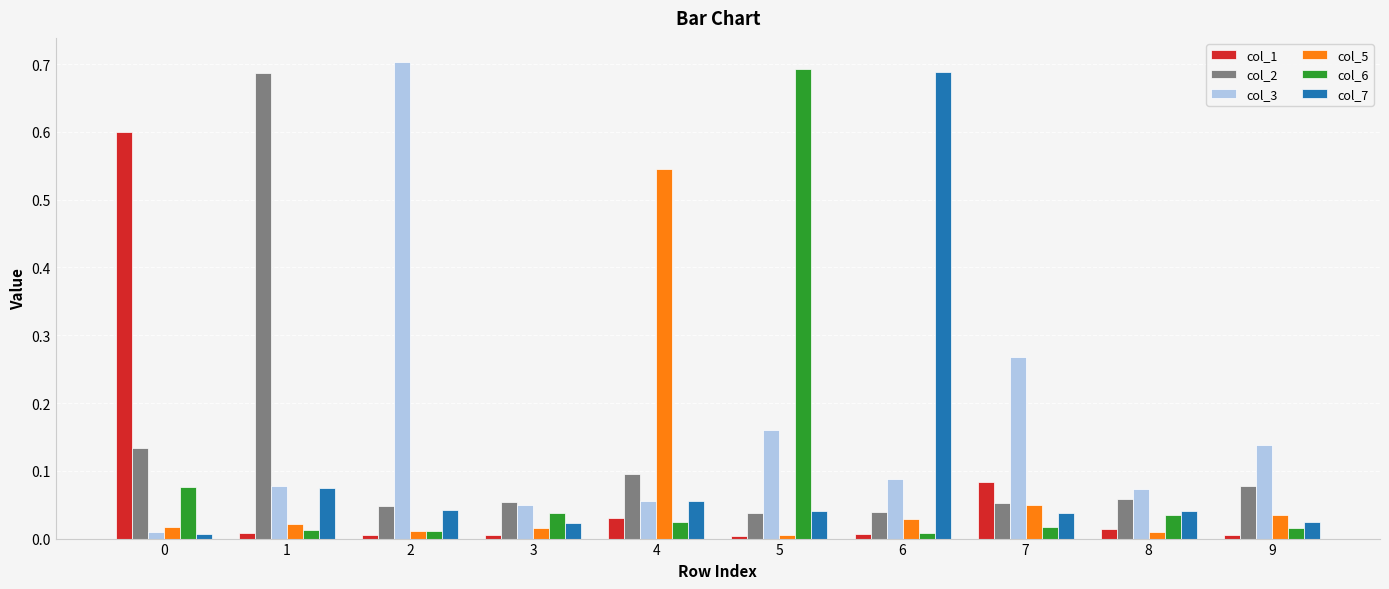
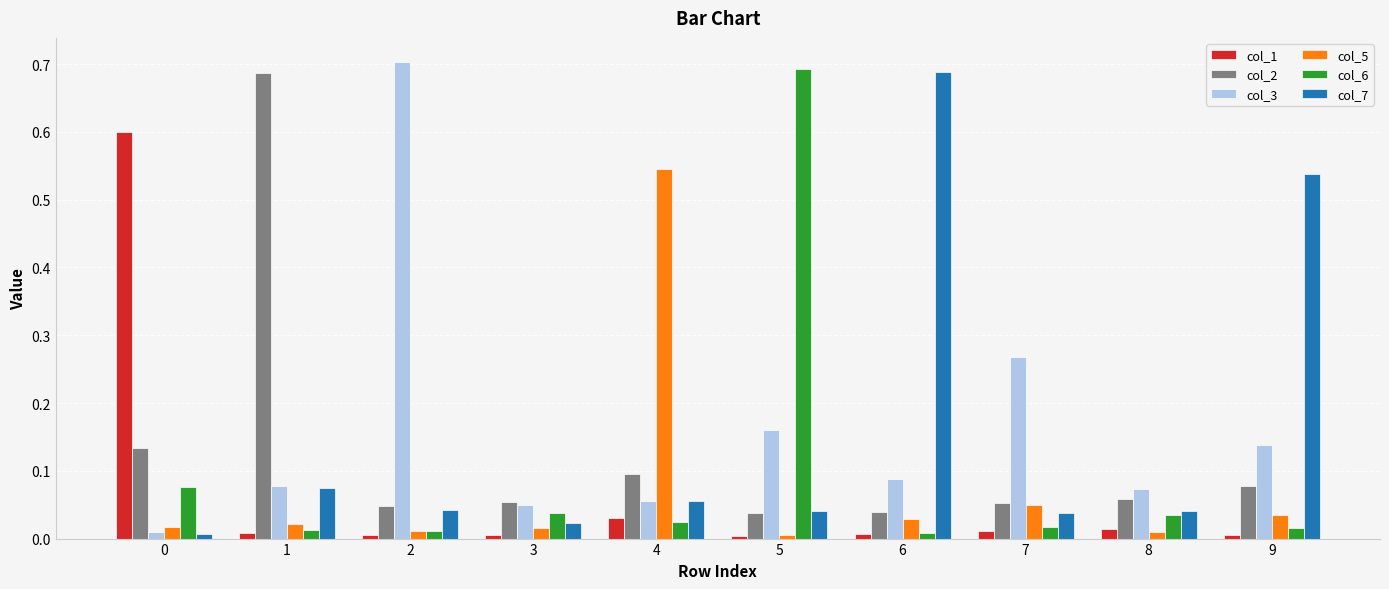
col_1, 7: 0.08 -> 0.01
col_7, 9: 0.02 -> 0.54
